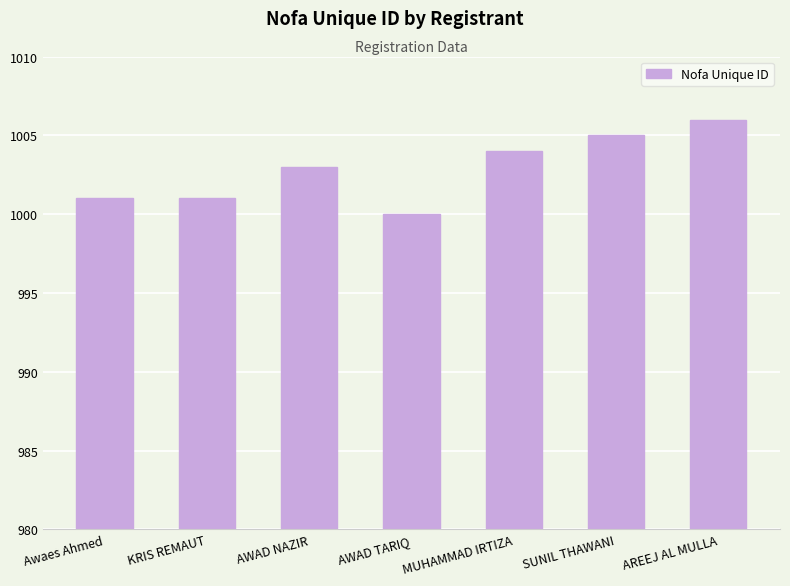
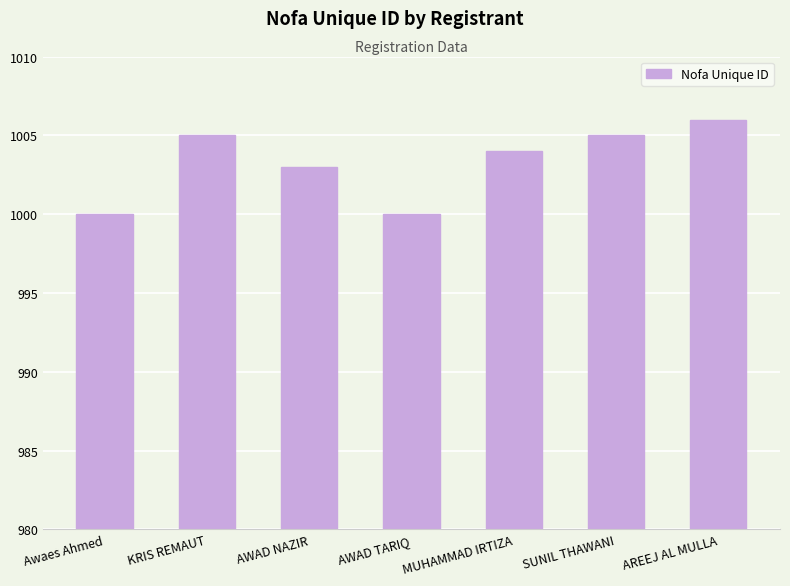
Awaes Ahmed: 1001 -> 1000
KRIS REMAUT: 1001 -> 1005
